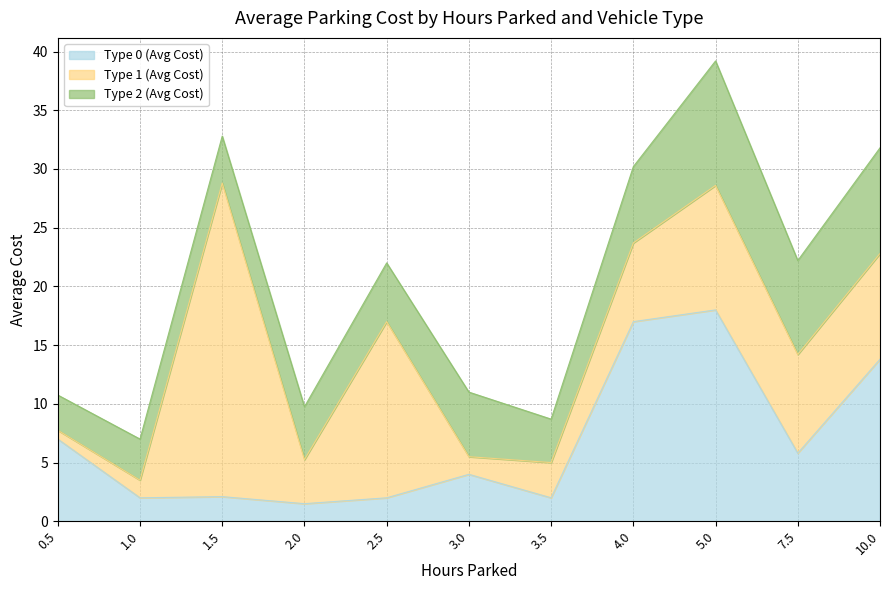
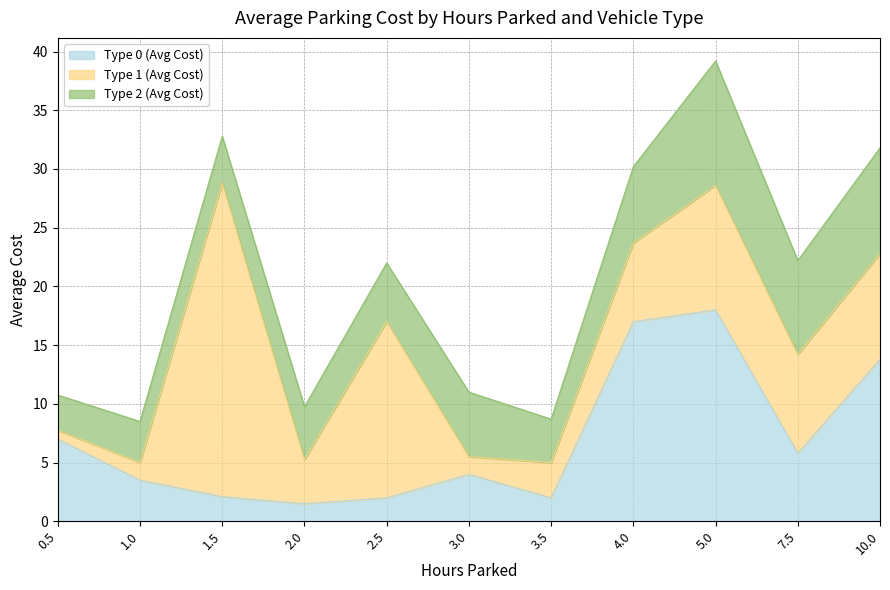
Type 0 (Avg Cost), 1.0: 2.0 -> 3.5
